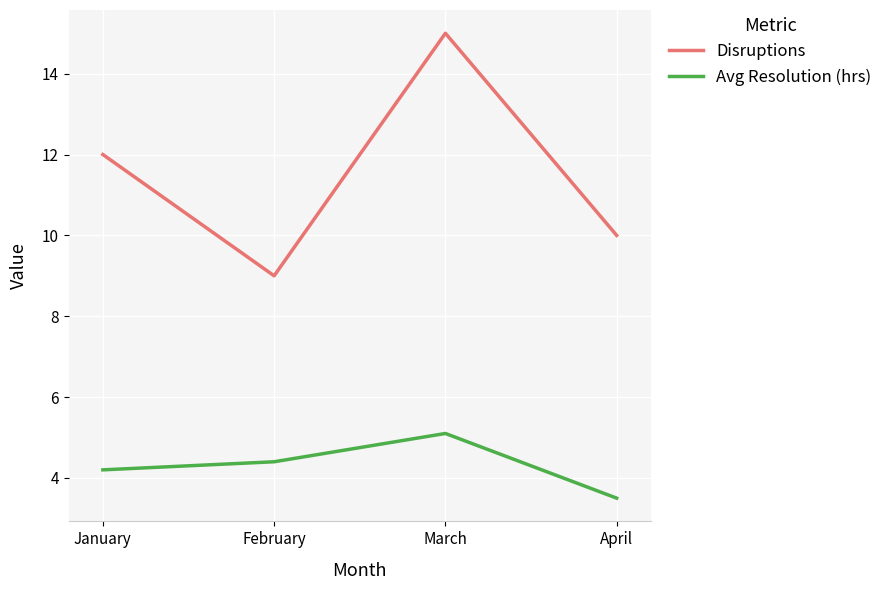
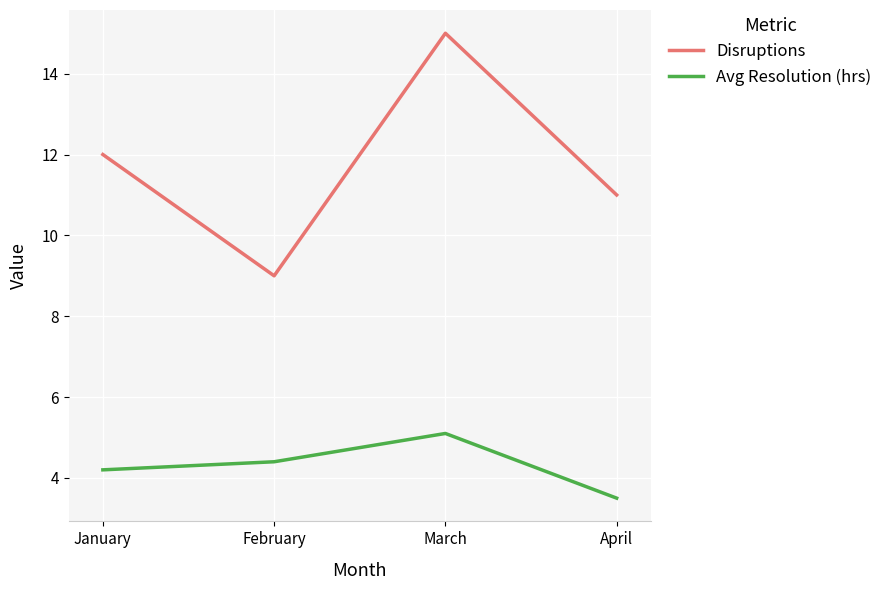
Disruptions, April: 10 -> 11
